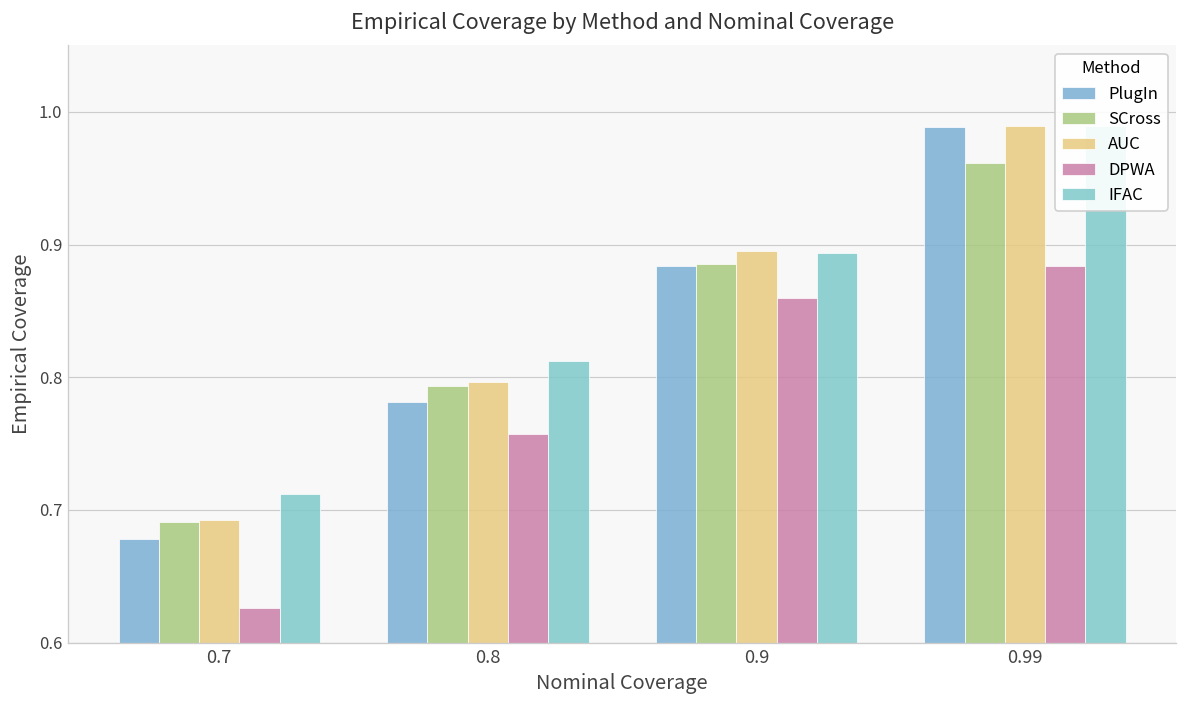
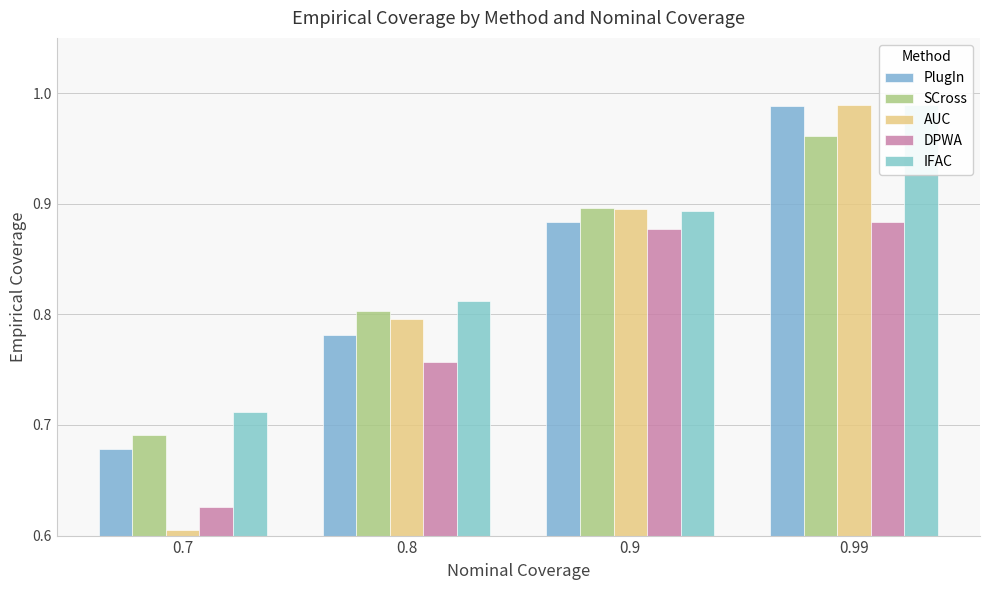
AUC, 0.7: 0.692 -> 0.605
SCross, 0.8: 0.794 -> 0.803
SCross, 0.9: 0.885 -> 0.897
DPWA, 0.9: 0.859 -> 0.877
